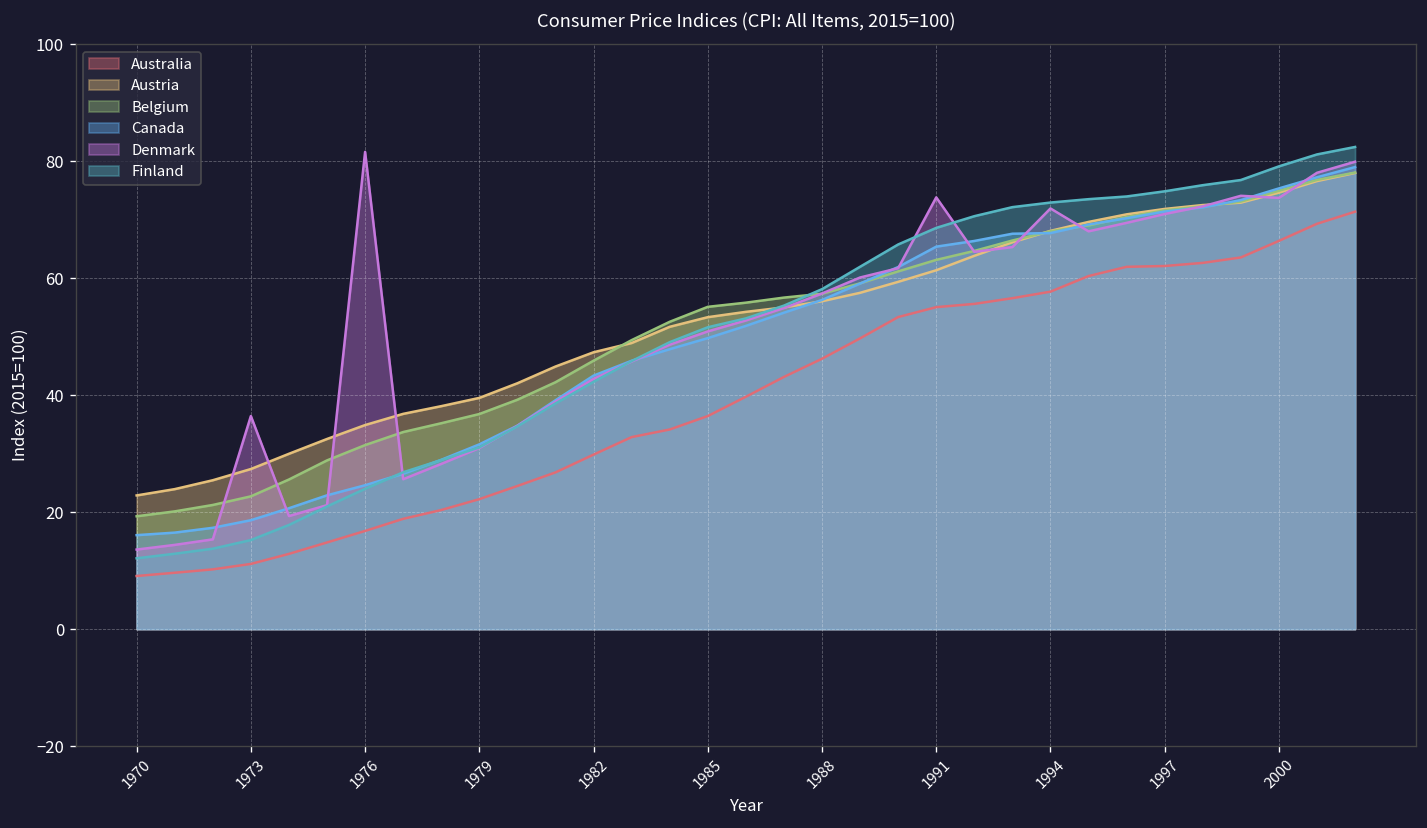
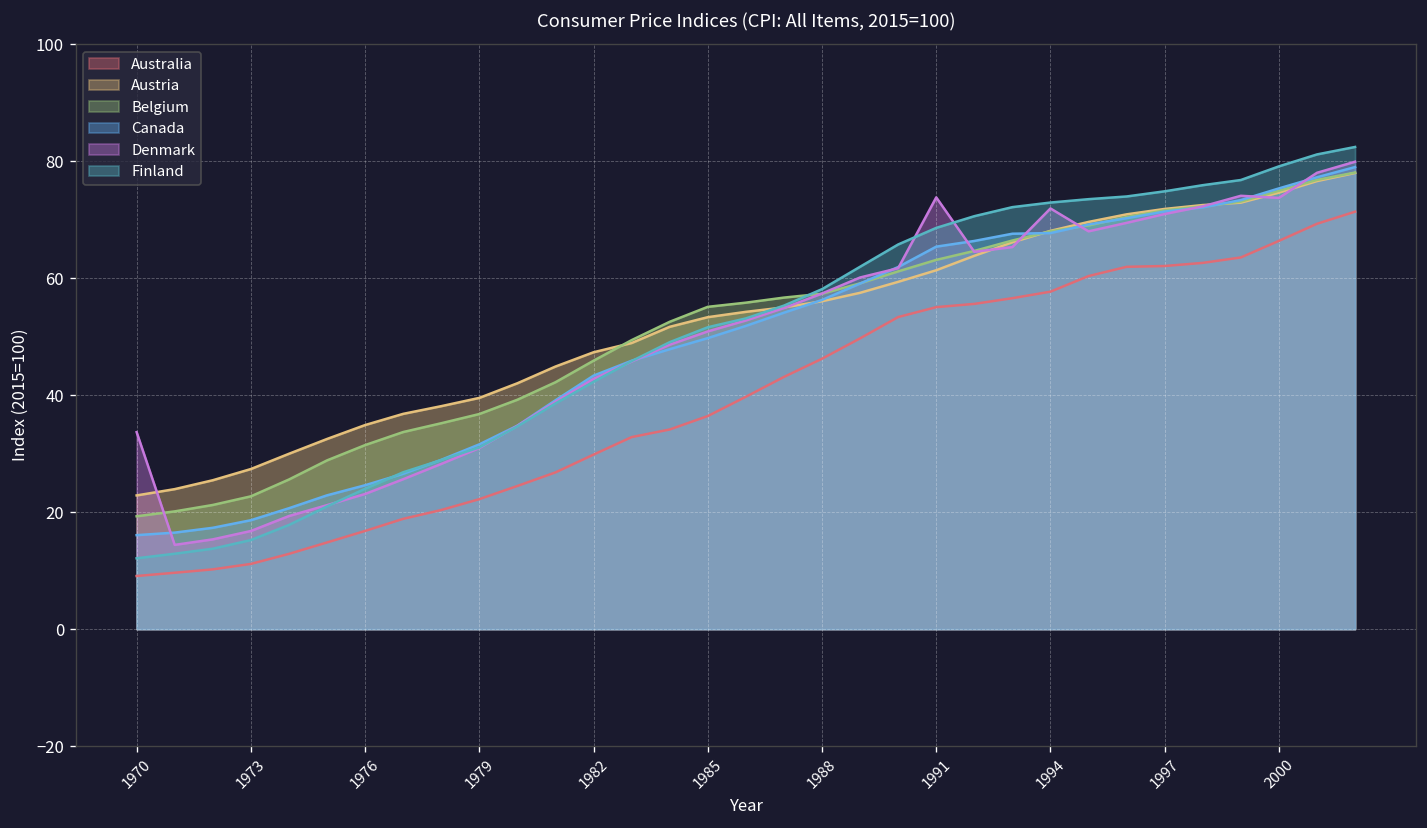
Denmark, 1970: 14 -> 34
Denmark, 1973: 36 -> 17
Denmark, 1976: 82 -> 23
